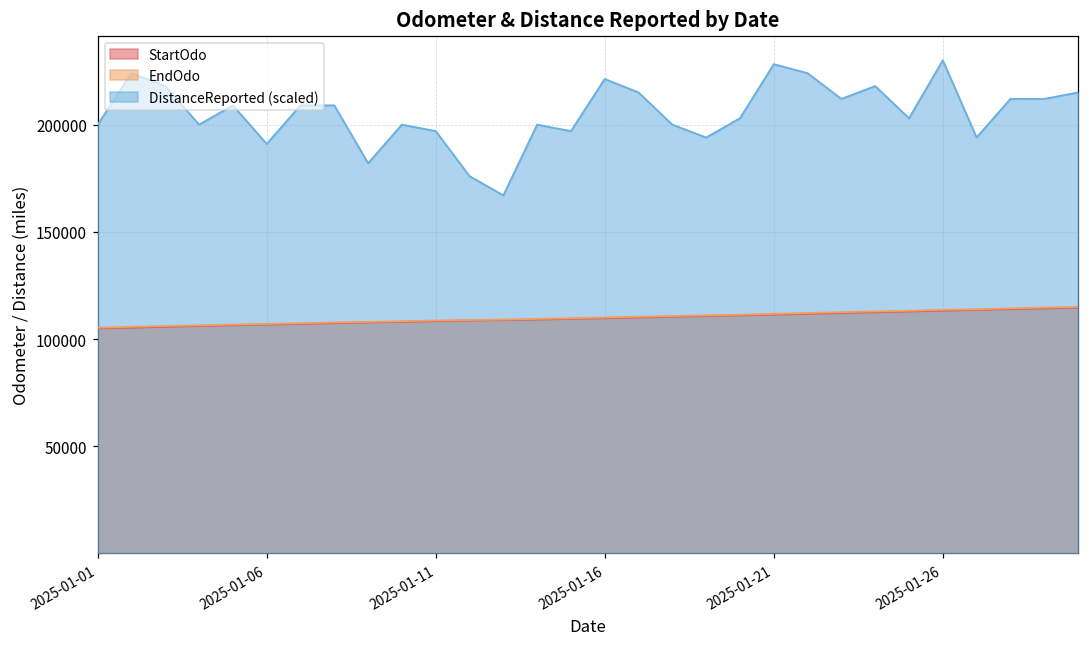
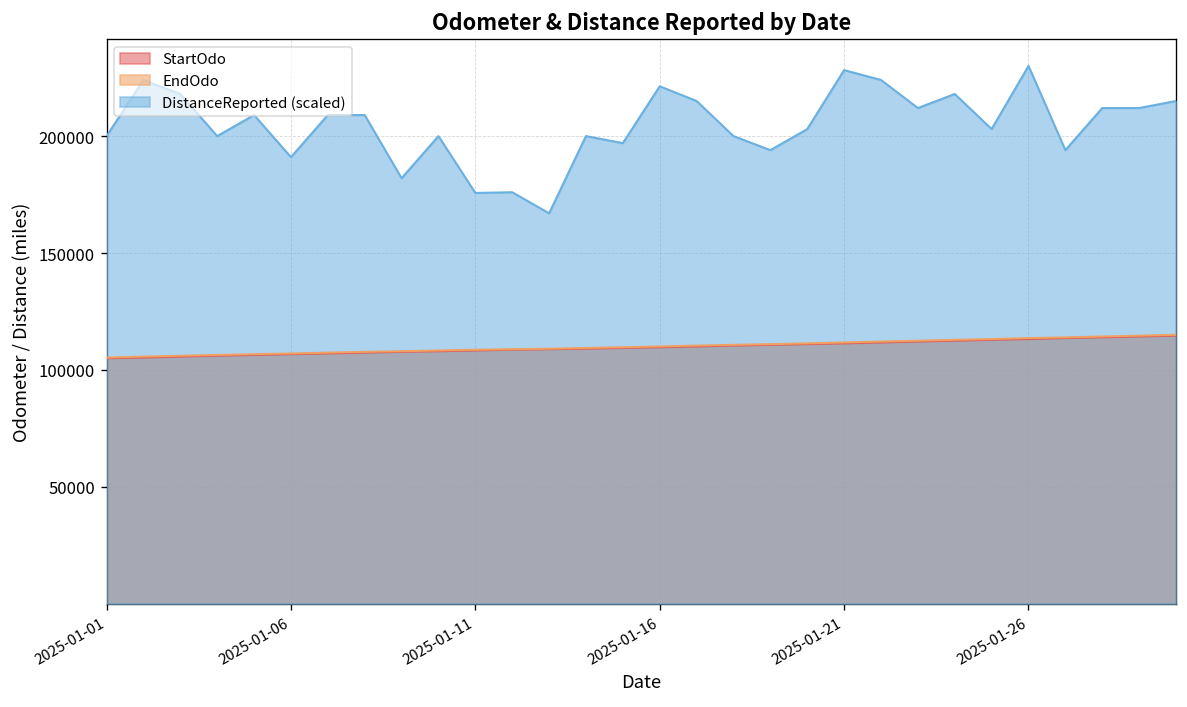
DistanceReported (scaled), 2025-01-11: 197000 -> 176000
